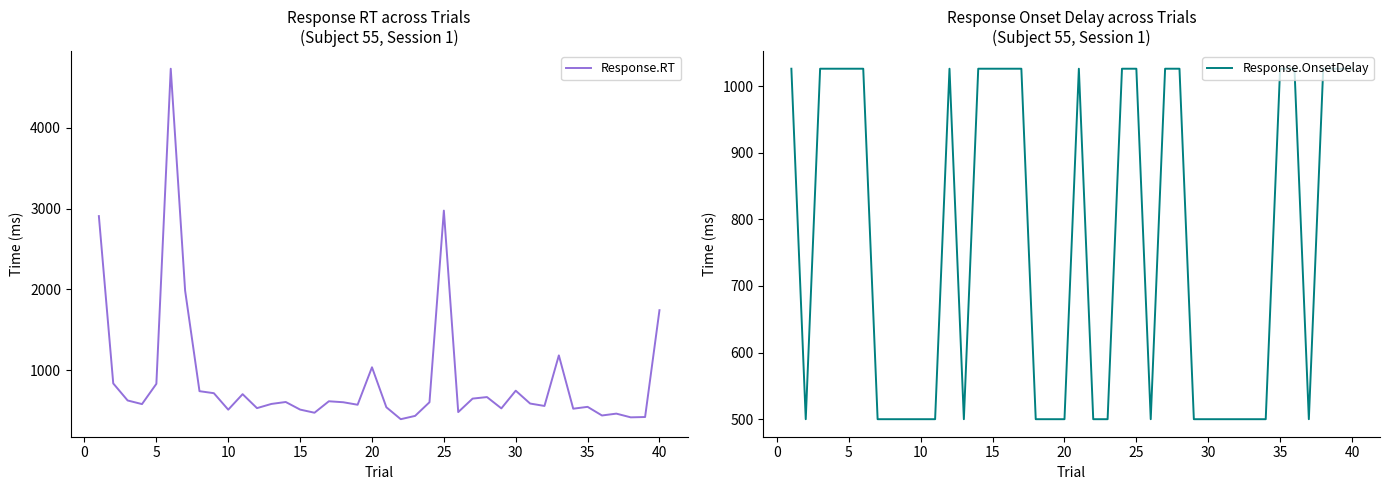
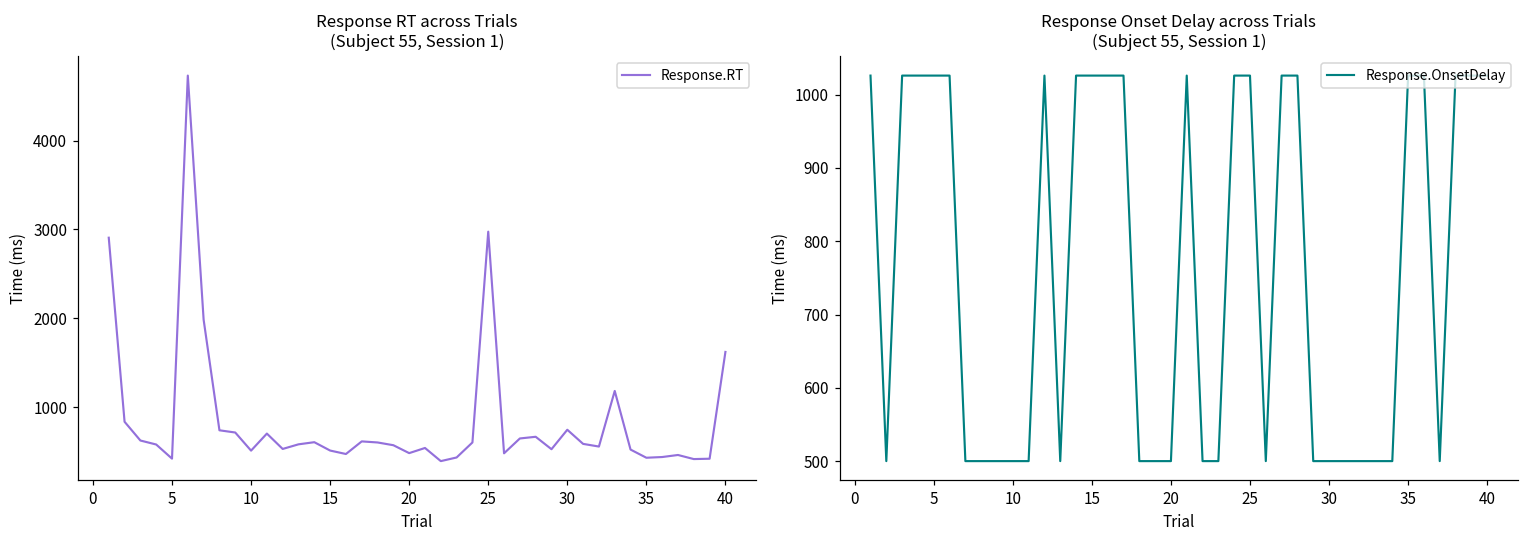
Response RT across Trials (Subject 55, Session 1), 5: 800 -> 400
Response RT across Trials (Subject 55, Session 1), 20: 1000 -> 500
Response RT across Trials (Subject 55, Session 1), 35: 500 -> 400
Response RT across Trials (Subject 55, Session 1), 40: 1700 -> 1600
